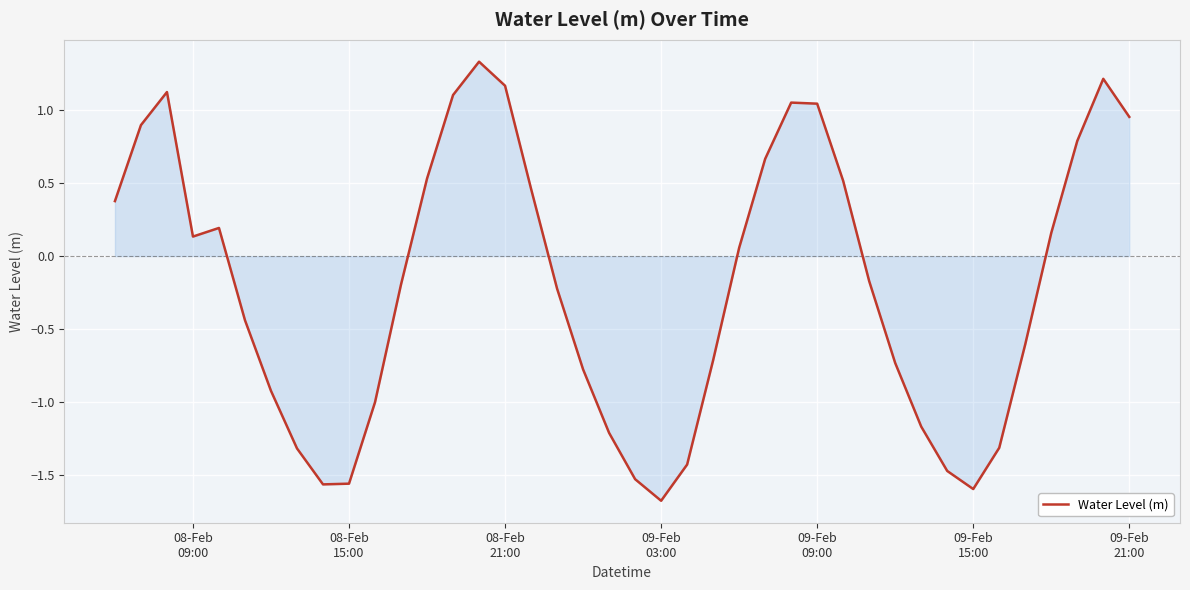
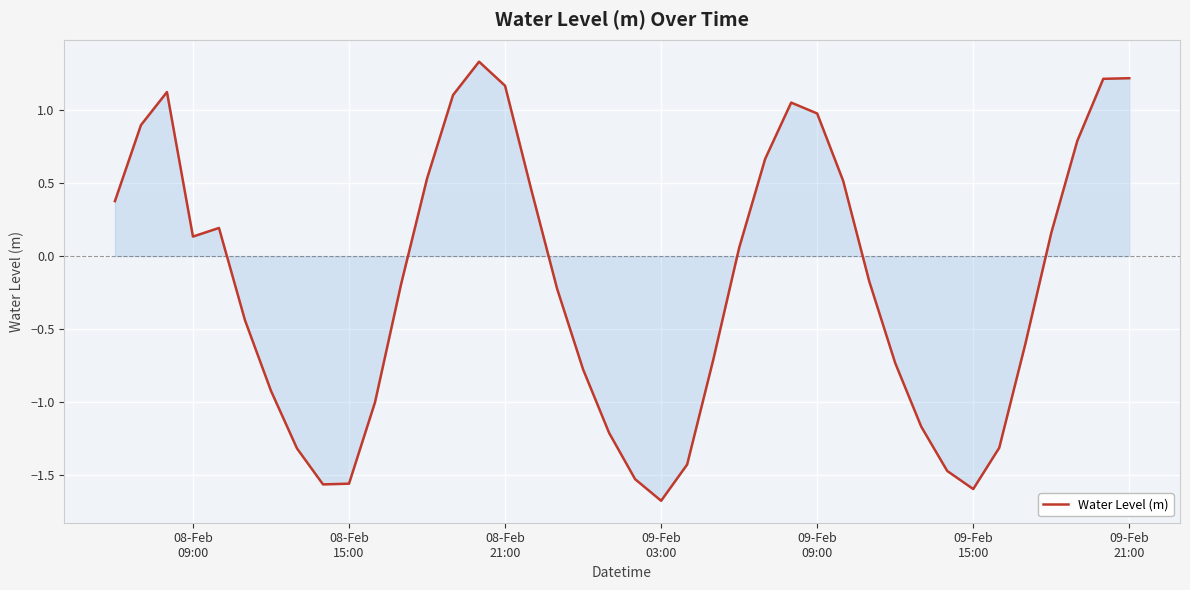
Water Level (m), 09-Feb 09:00: 1.04 -> 0.98
Water Level (m), 09-Feb 21:00: 0.95 -> 1.22
